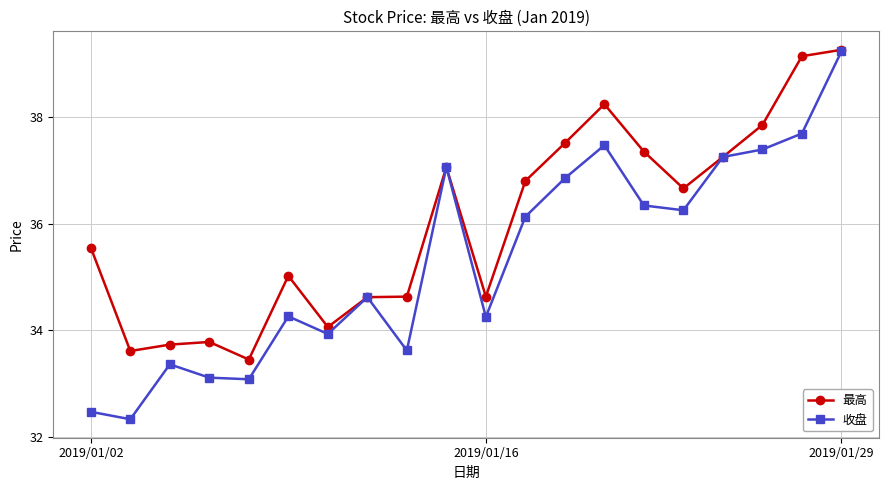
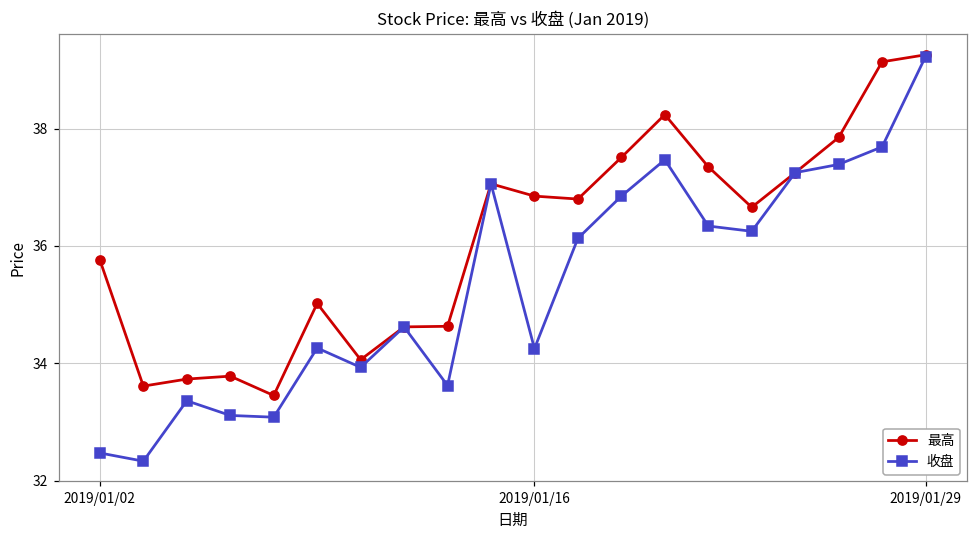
最高, 2019/01/02: 35.6 -> 35.8
最高, 2019/01/16: 34.6 -> 36.9
